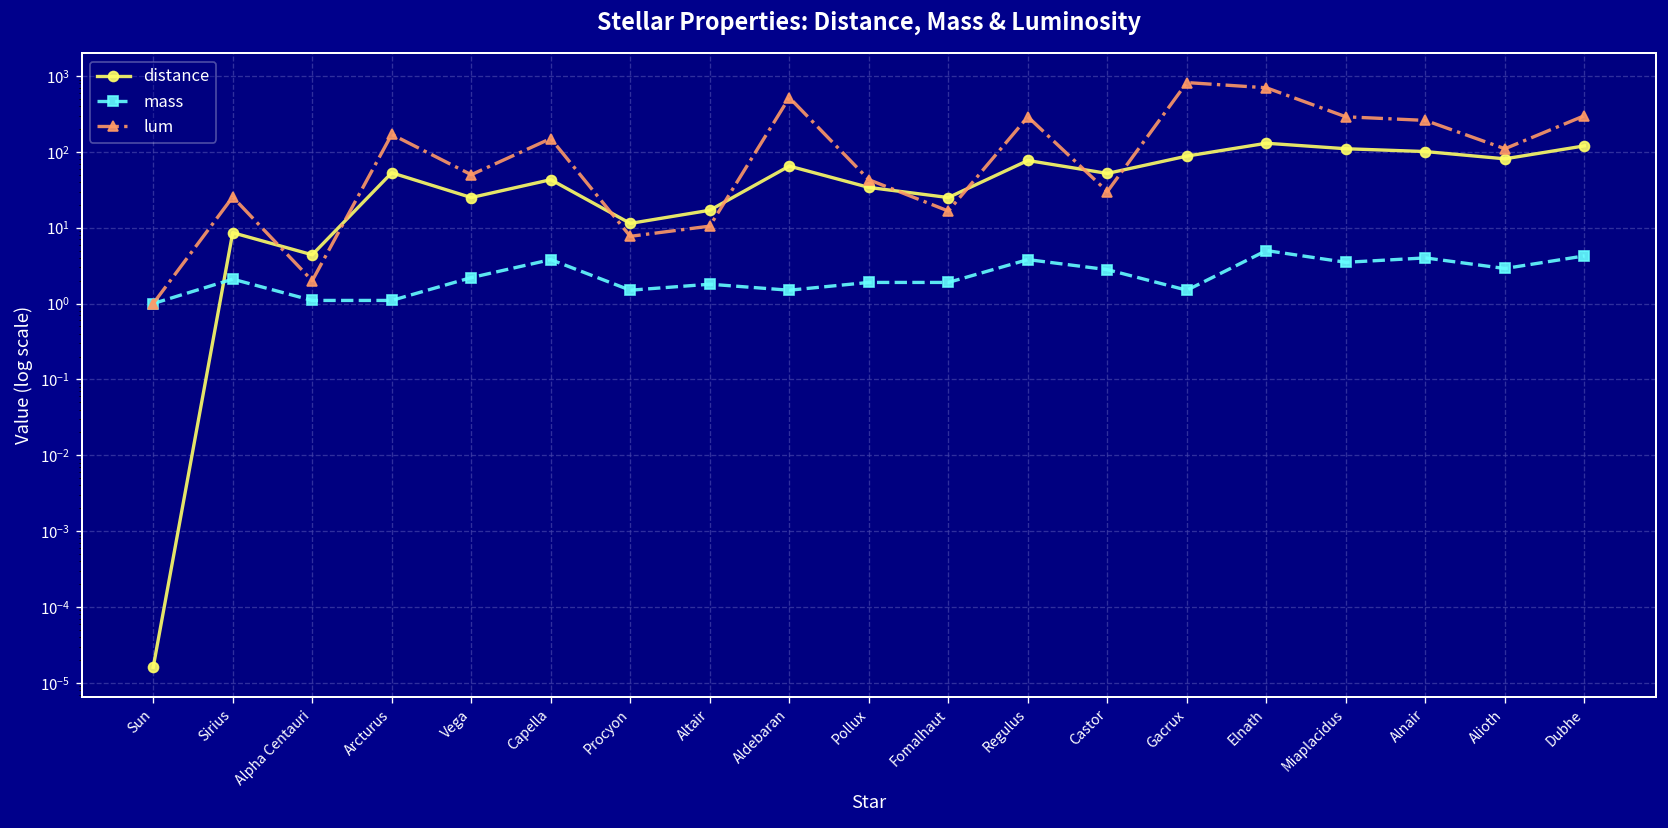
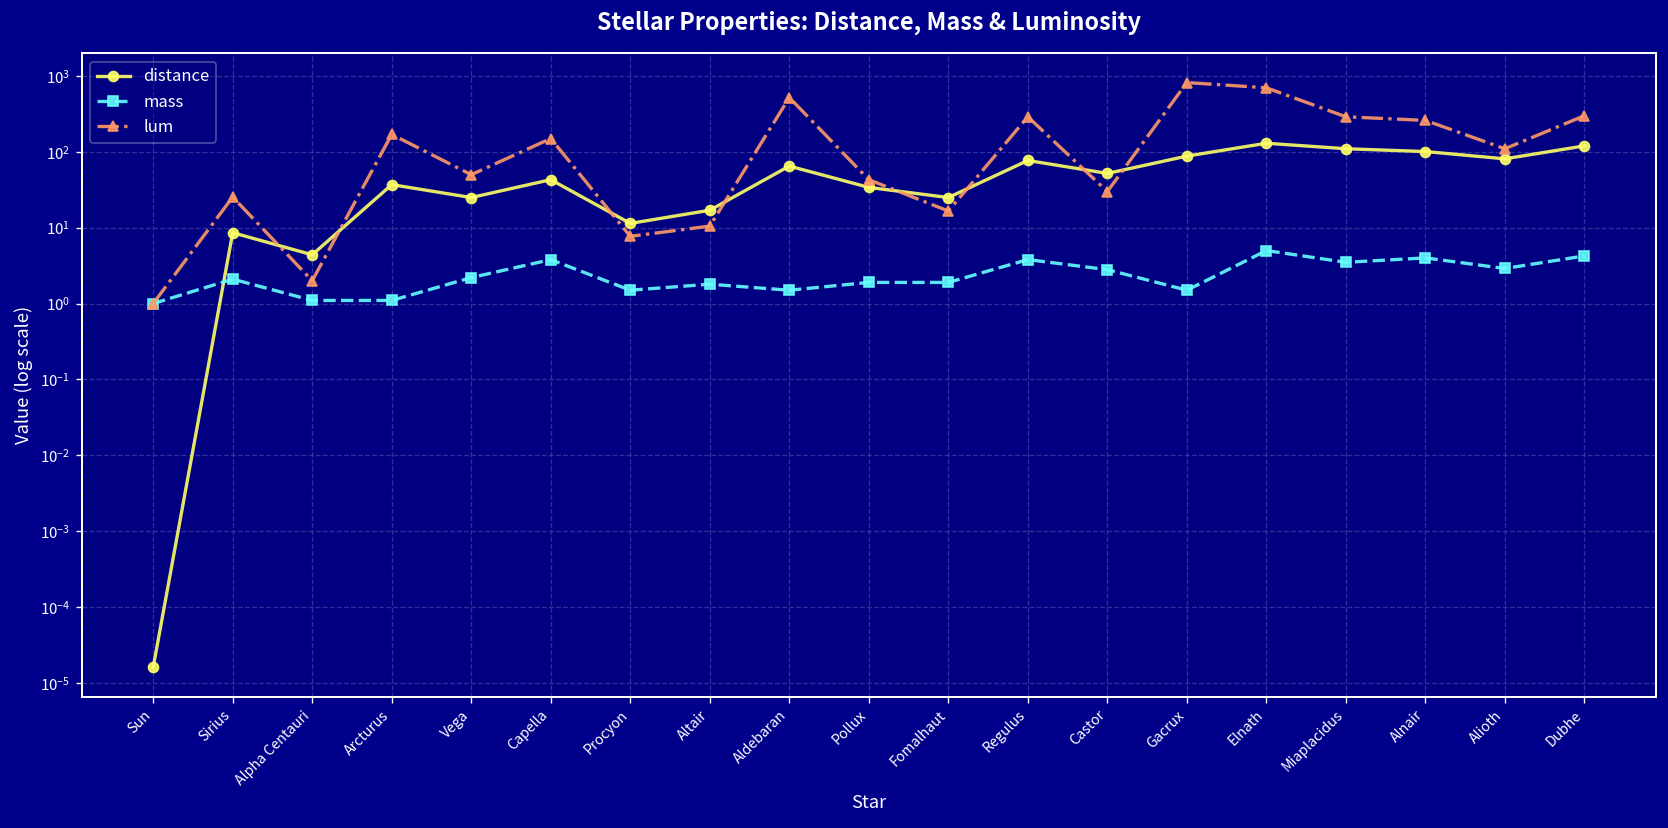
distance, Arcturus: 50 -> 40
